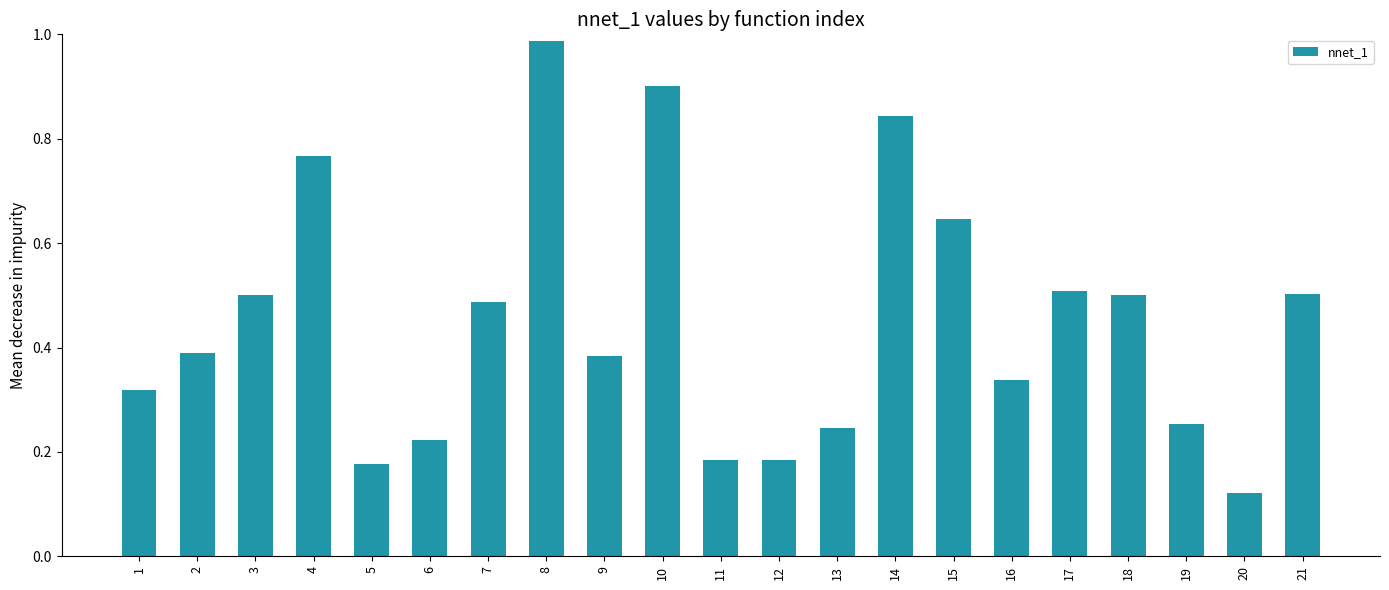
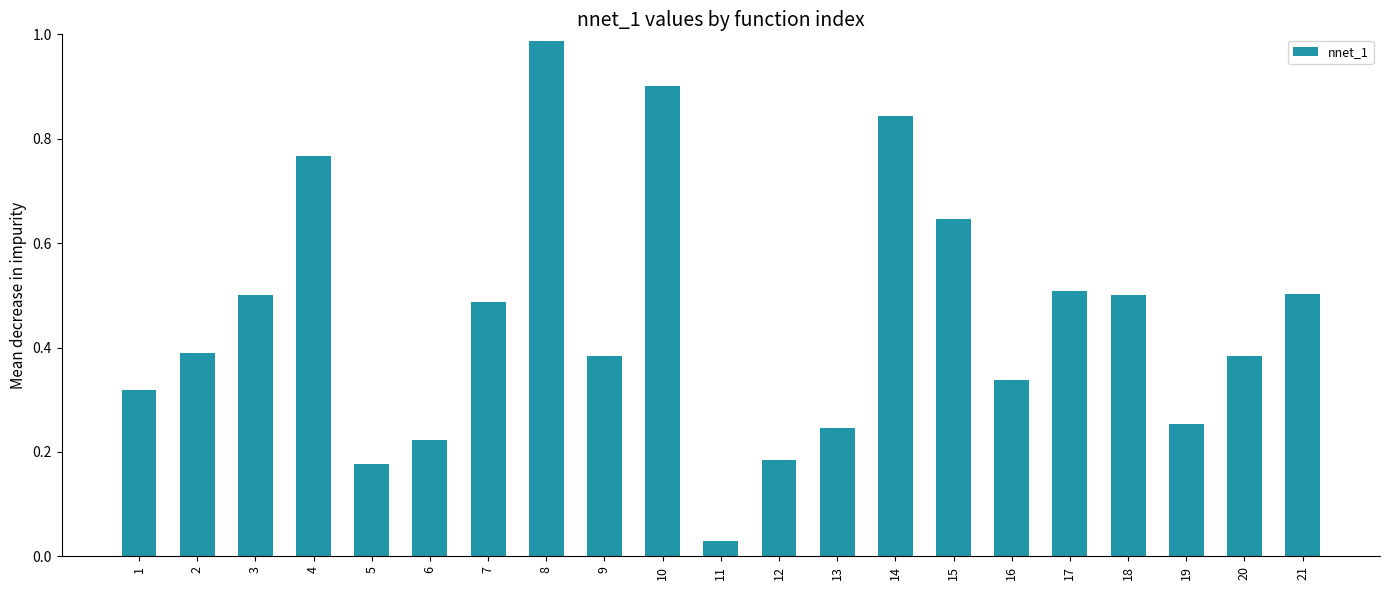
11: 0.19 -> 0.03
20: 0.12 -> 0.38
